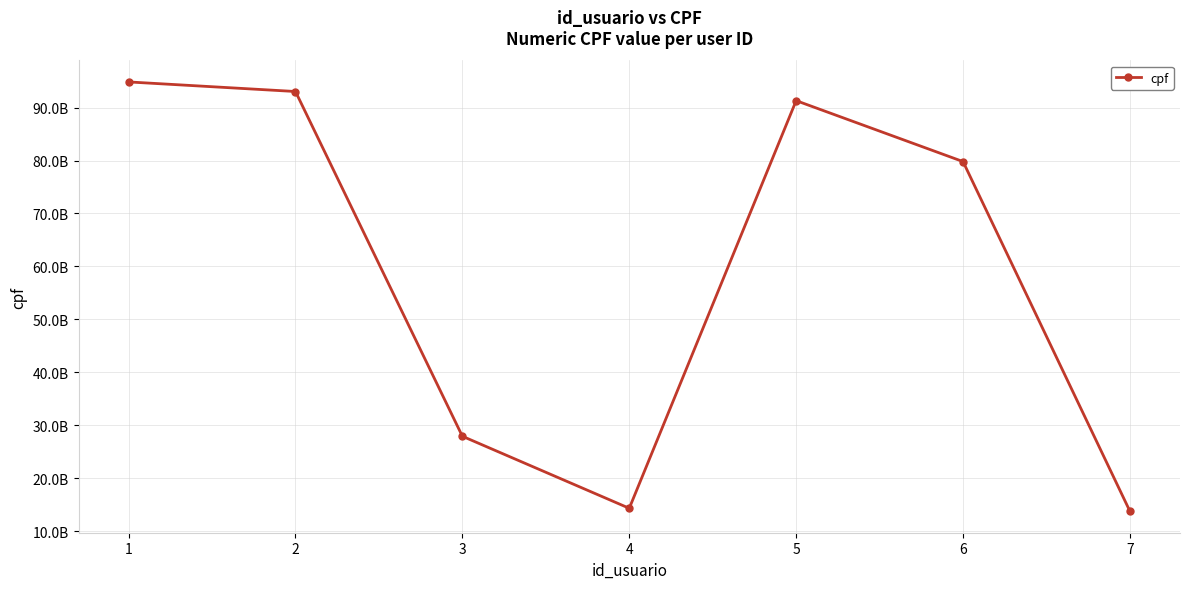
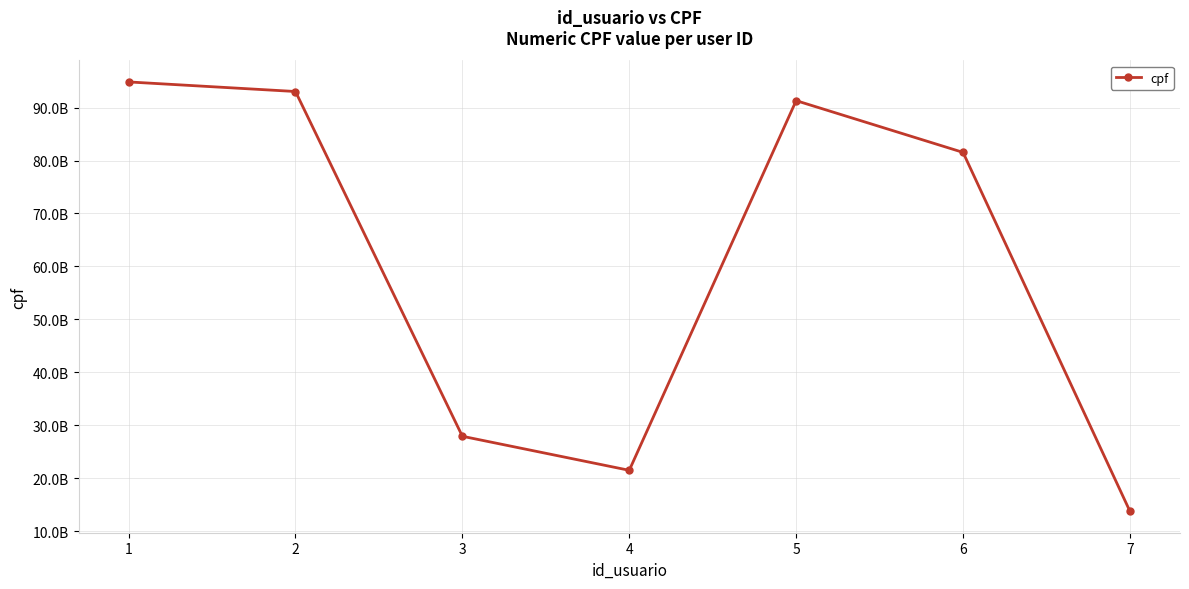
4: 14000000000 -> 22000000000
6: 80000000000 -> 82000000000
